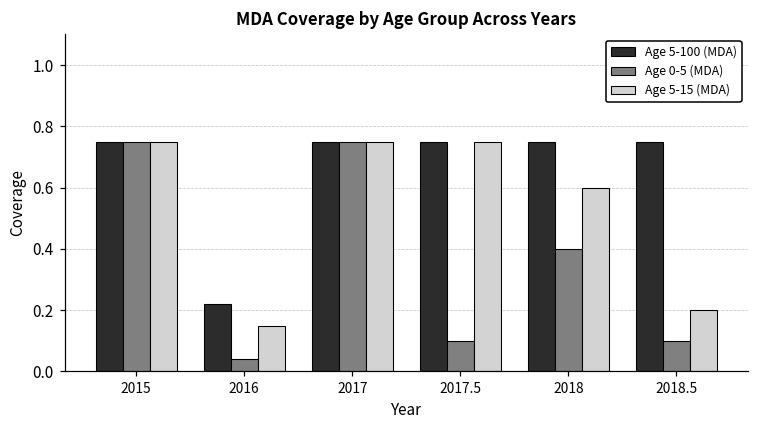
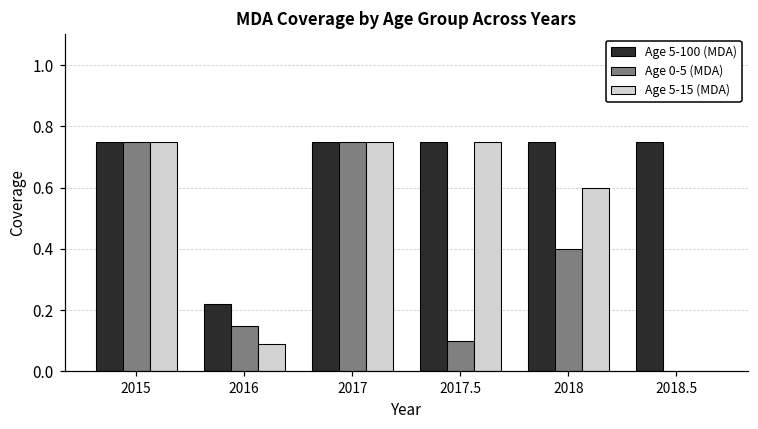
Age 0-5 (MDA), 2016: 0.04 -> 0.15
Age 5-15 (MDA), 2016: 0.15 -> 0.09
Age 0-5 (MDA), 2018.5: 0.1 -> 0.0
Age 5-15 (MDA), 2018.5: 0.2 -> 0.0
